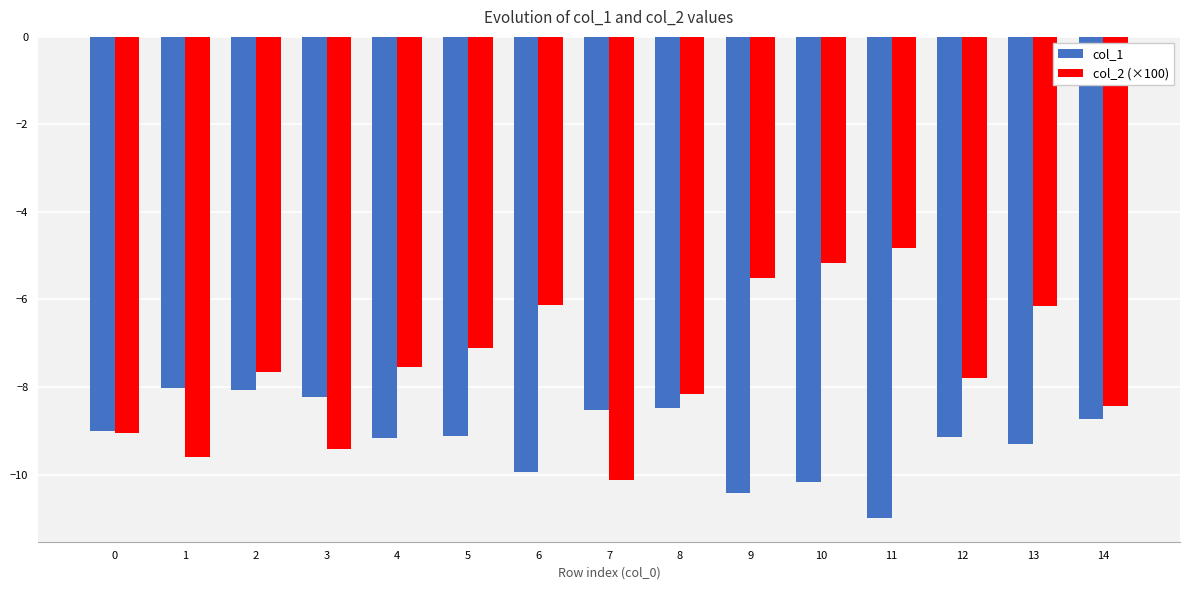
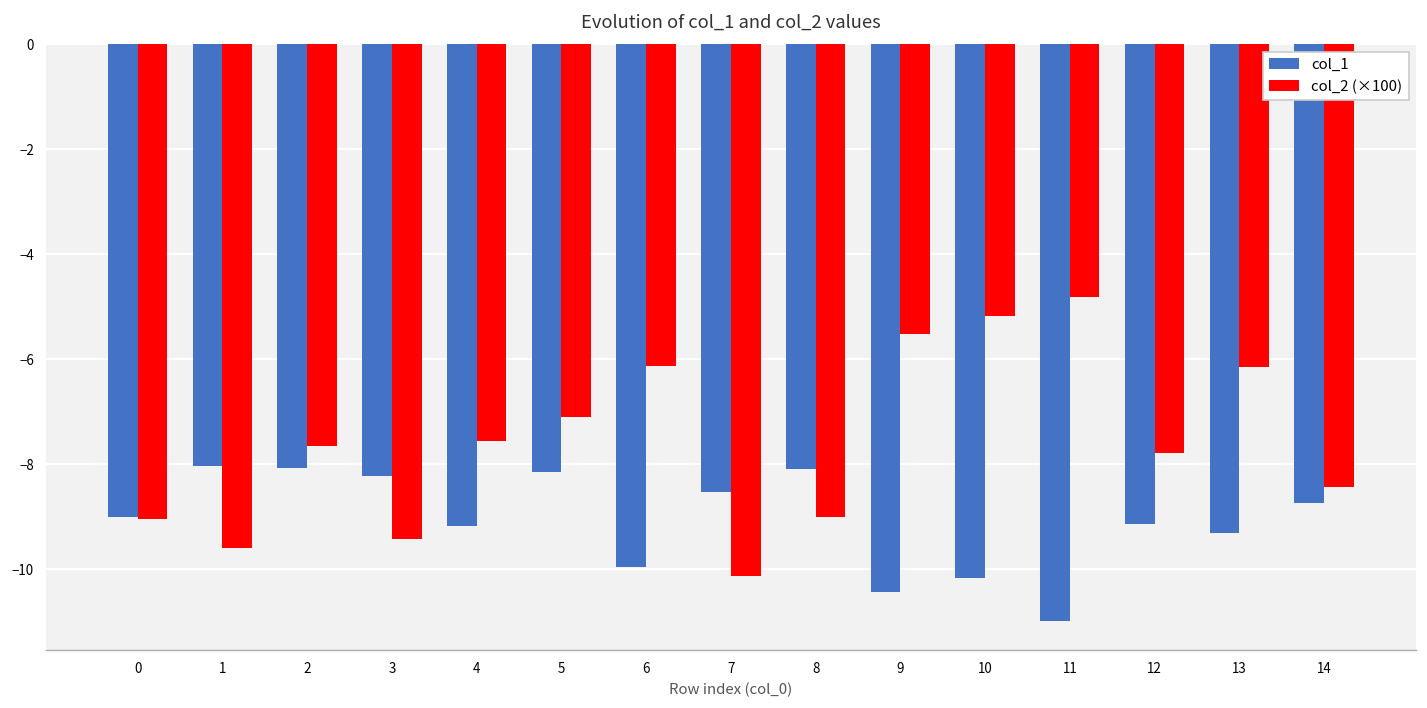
col_1, 5: -9.1 -> -8.1
col_1, 8: -8.5 -> -8.1
col_2 (×100), 8: -8.2 -> -9.0
